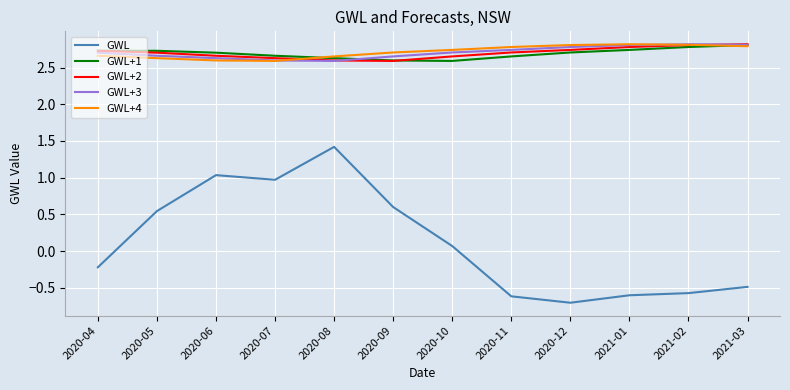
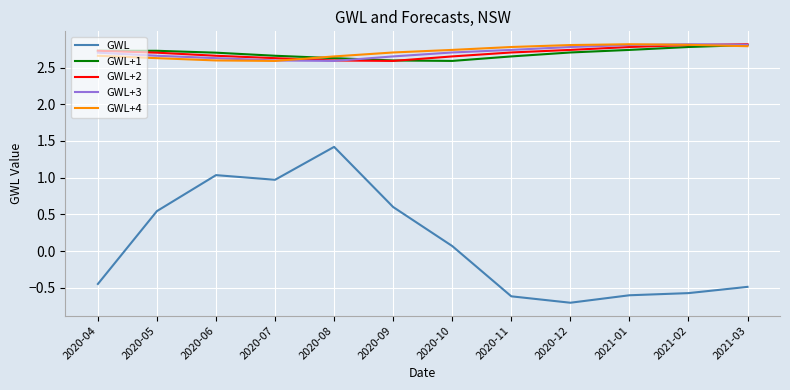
GWL, 2020-04: -0.2 -> -0.4
